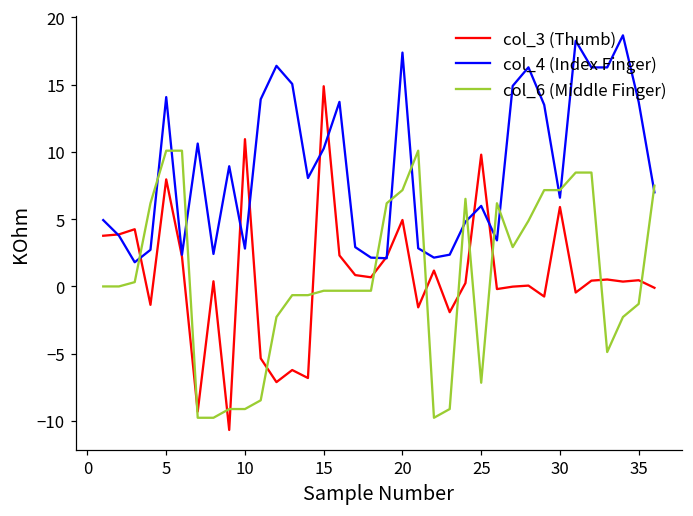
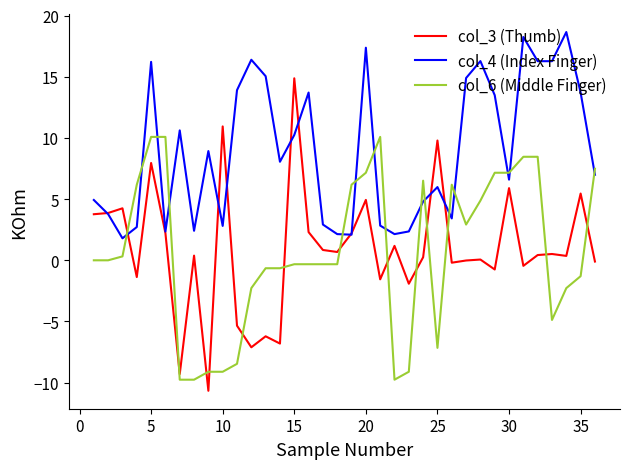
col_4 (Index Finger), 5: 14.1 -> 16.2
col_3 (Thumb), 35: 0.5 -> 5.5
